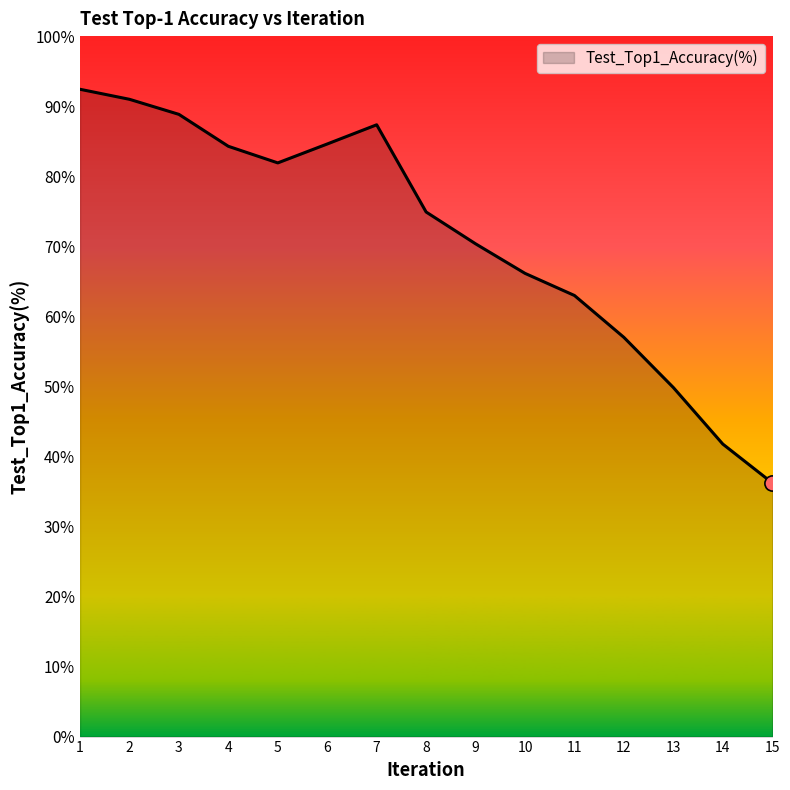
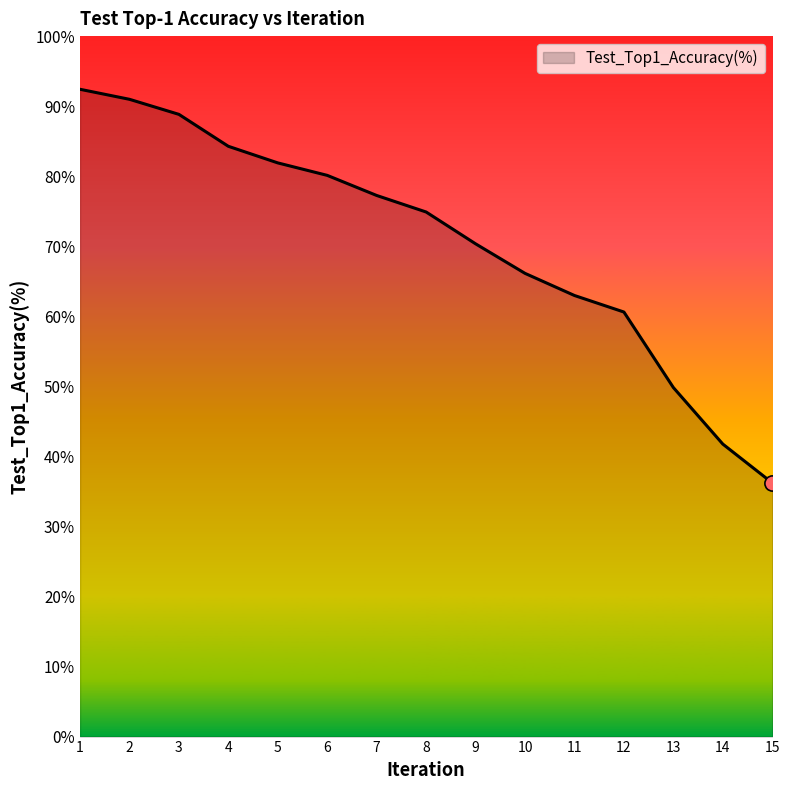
Test_Top1_Accuracy(%), 6: 85% -> 80%
Test_Top1_Accuracy(%), 7: 87% -> 77%
Test_Top1_Accuracy(%), 12: 57% -> 61%
